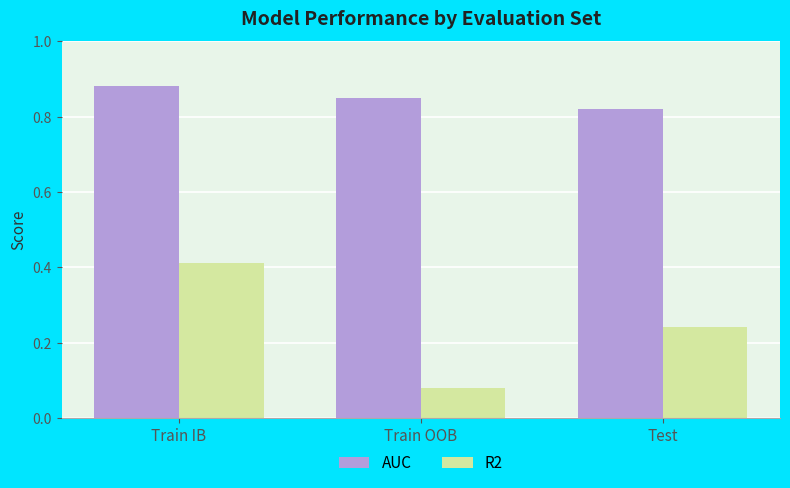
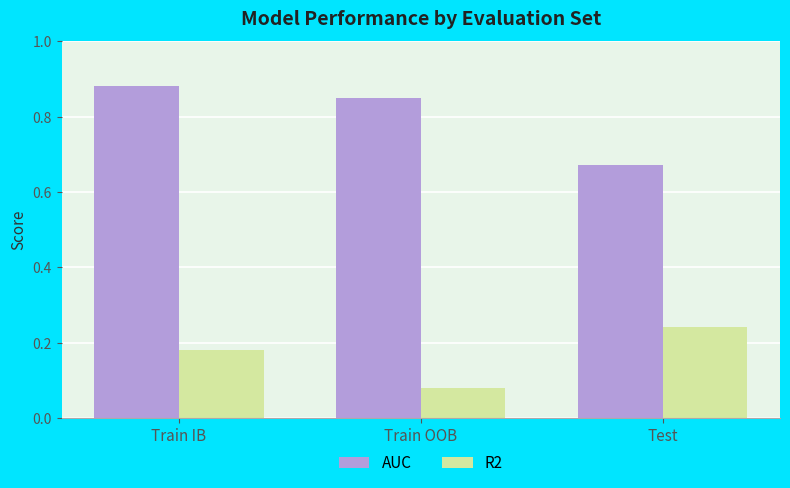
R2, Train IB: 0.41 -> 0.18
AUC, Test: 0.82 -> 0.67
